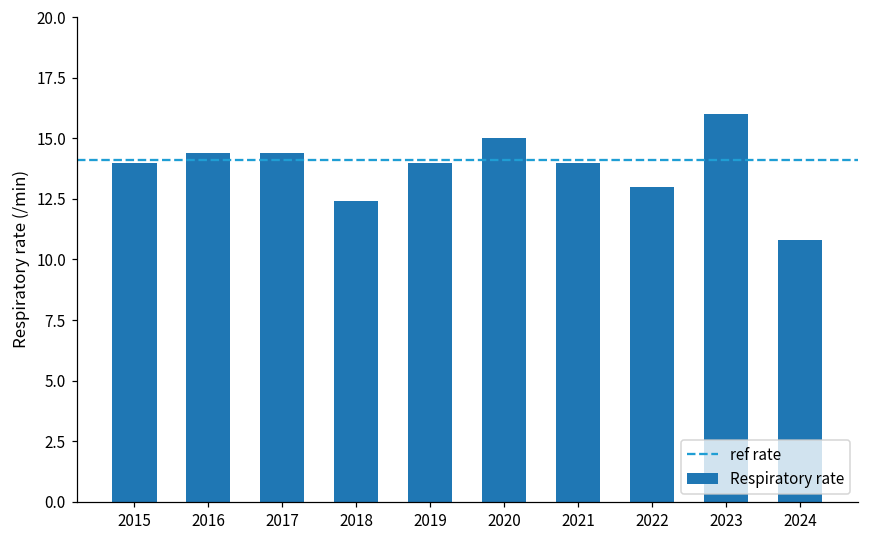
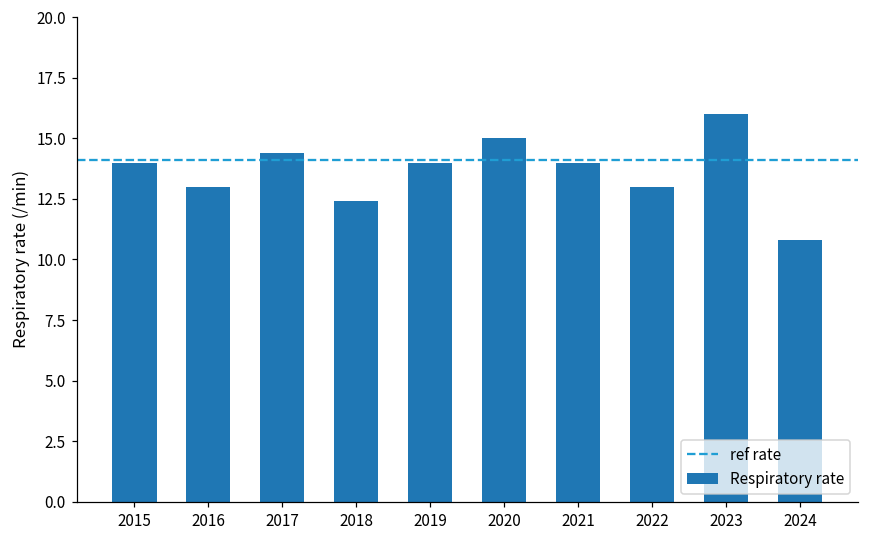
2016: 14.4 -> 13.0
